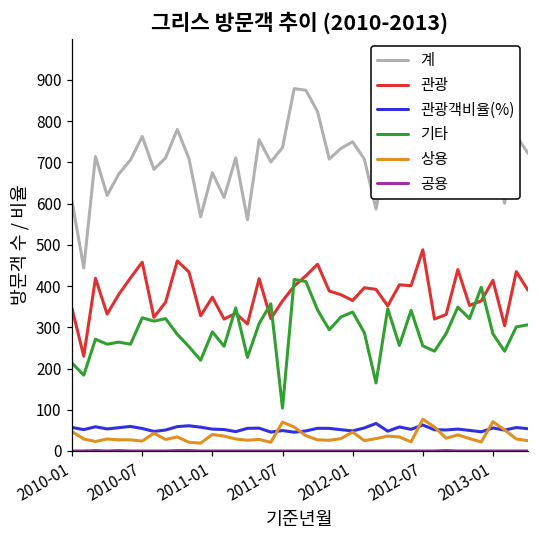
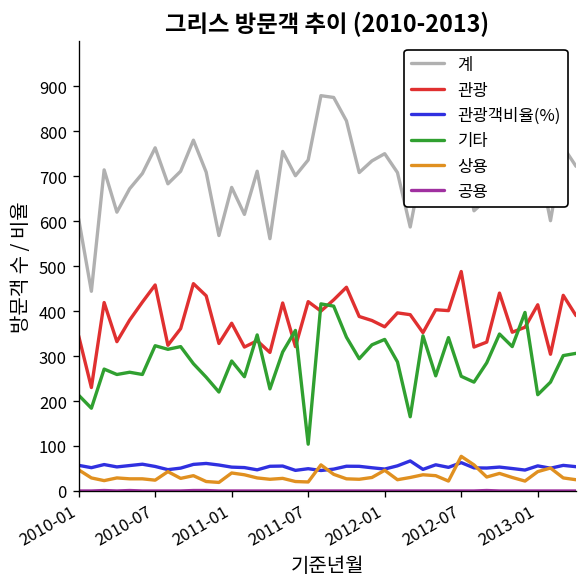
관광, 2011-07: 360 -> 420
상용, 2011-07: 70 -> 20
기타, 2013-01: 280 -> 210
상용, 2013-01: 70 -> 40
